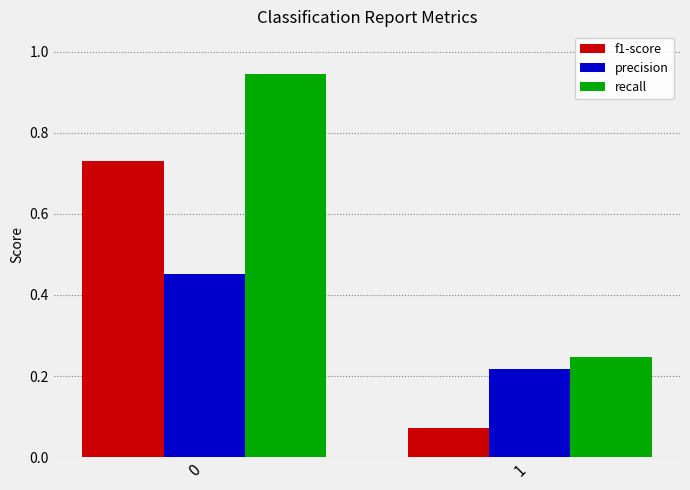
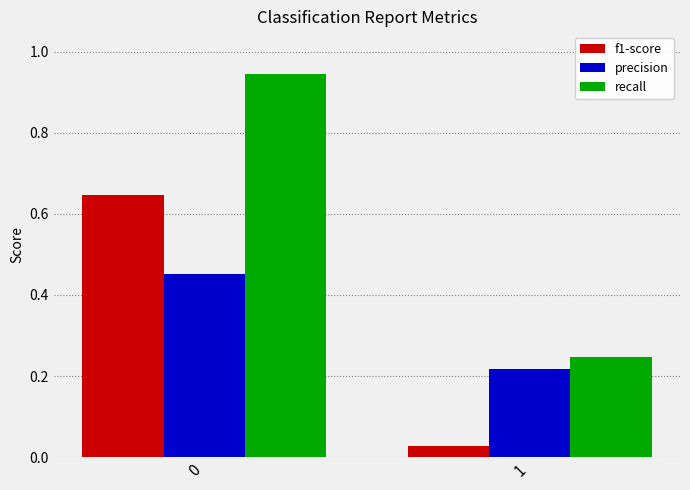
f1-score, 0: 0.73 -> 0.65
f1-score, 1: 0.07 -> 0.03
